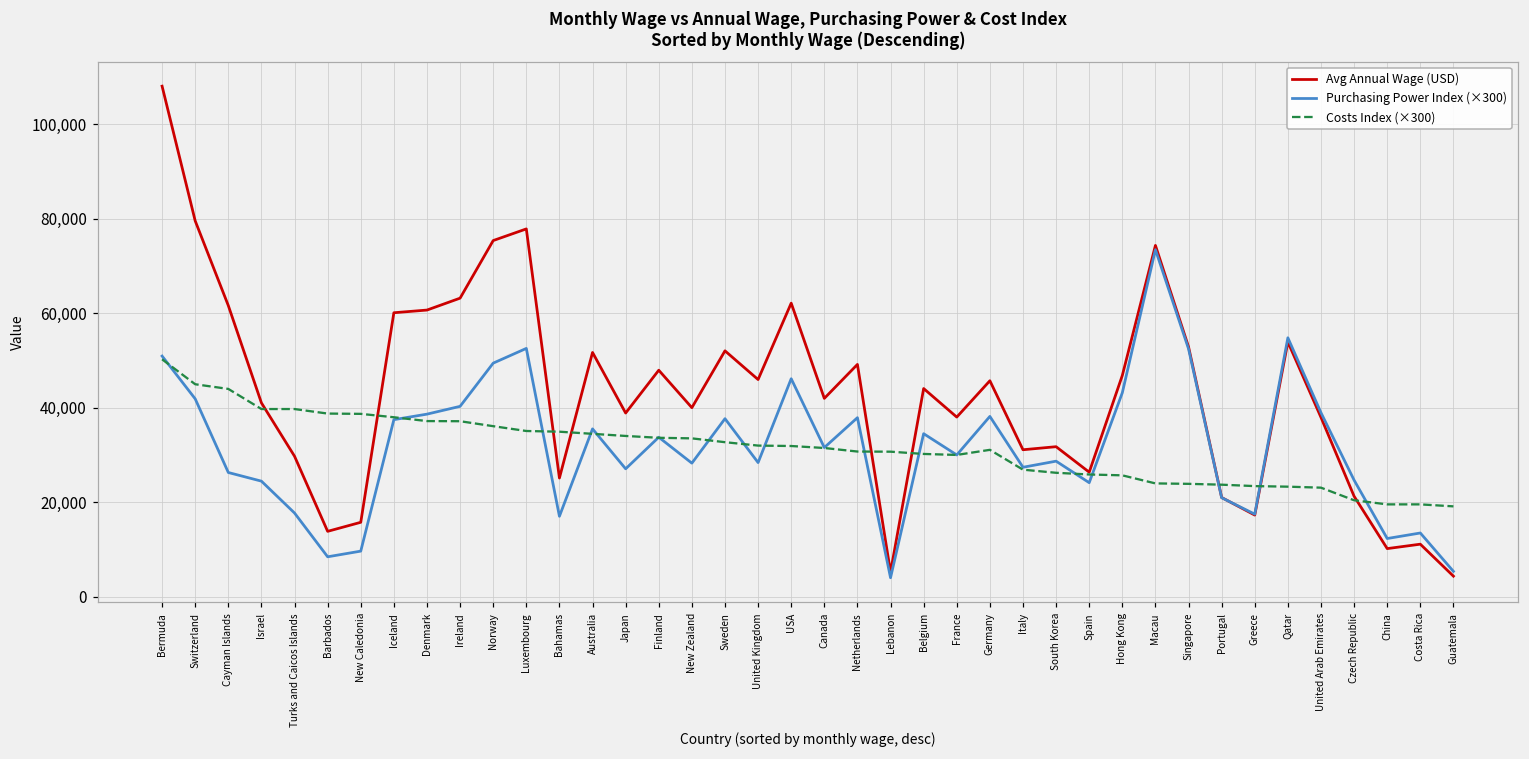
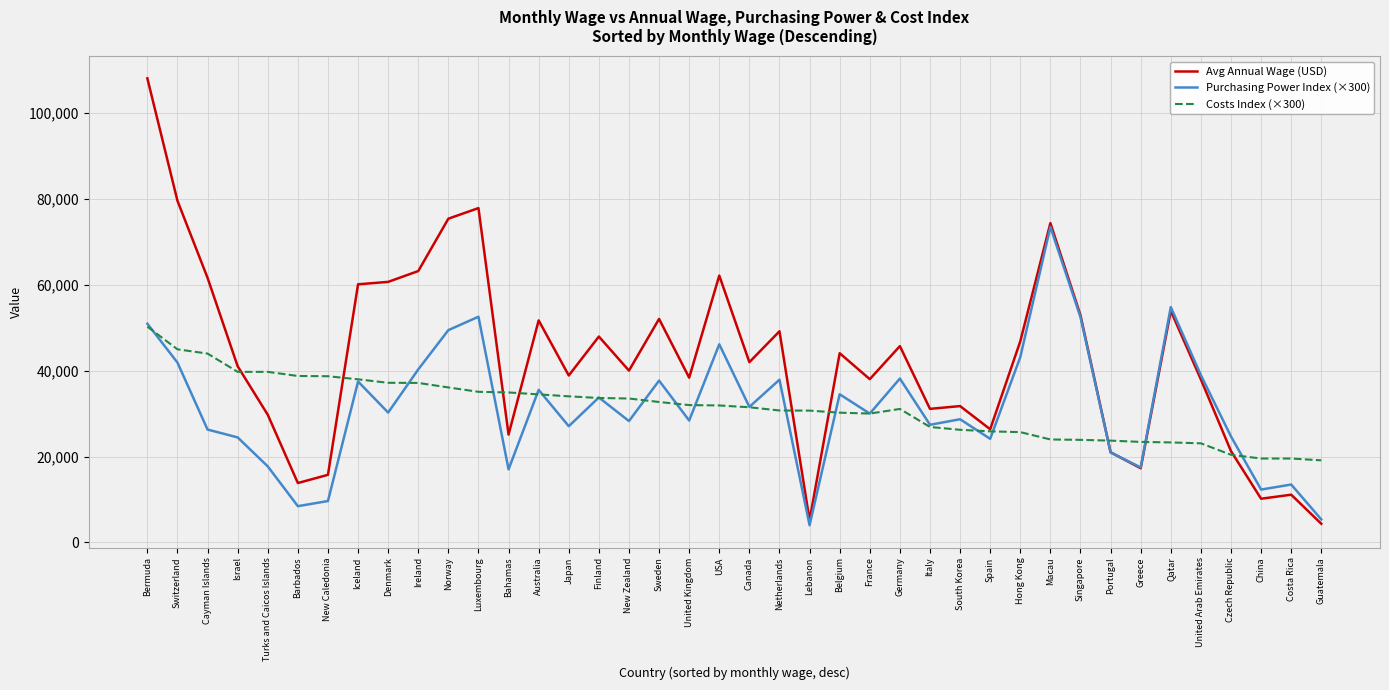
Purchasing Power Index (×300), Denmark: 39,000 -> 30,000
Avg Annual Wage (USD), United Kingdom: 46,000 -> 38,000
